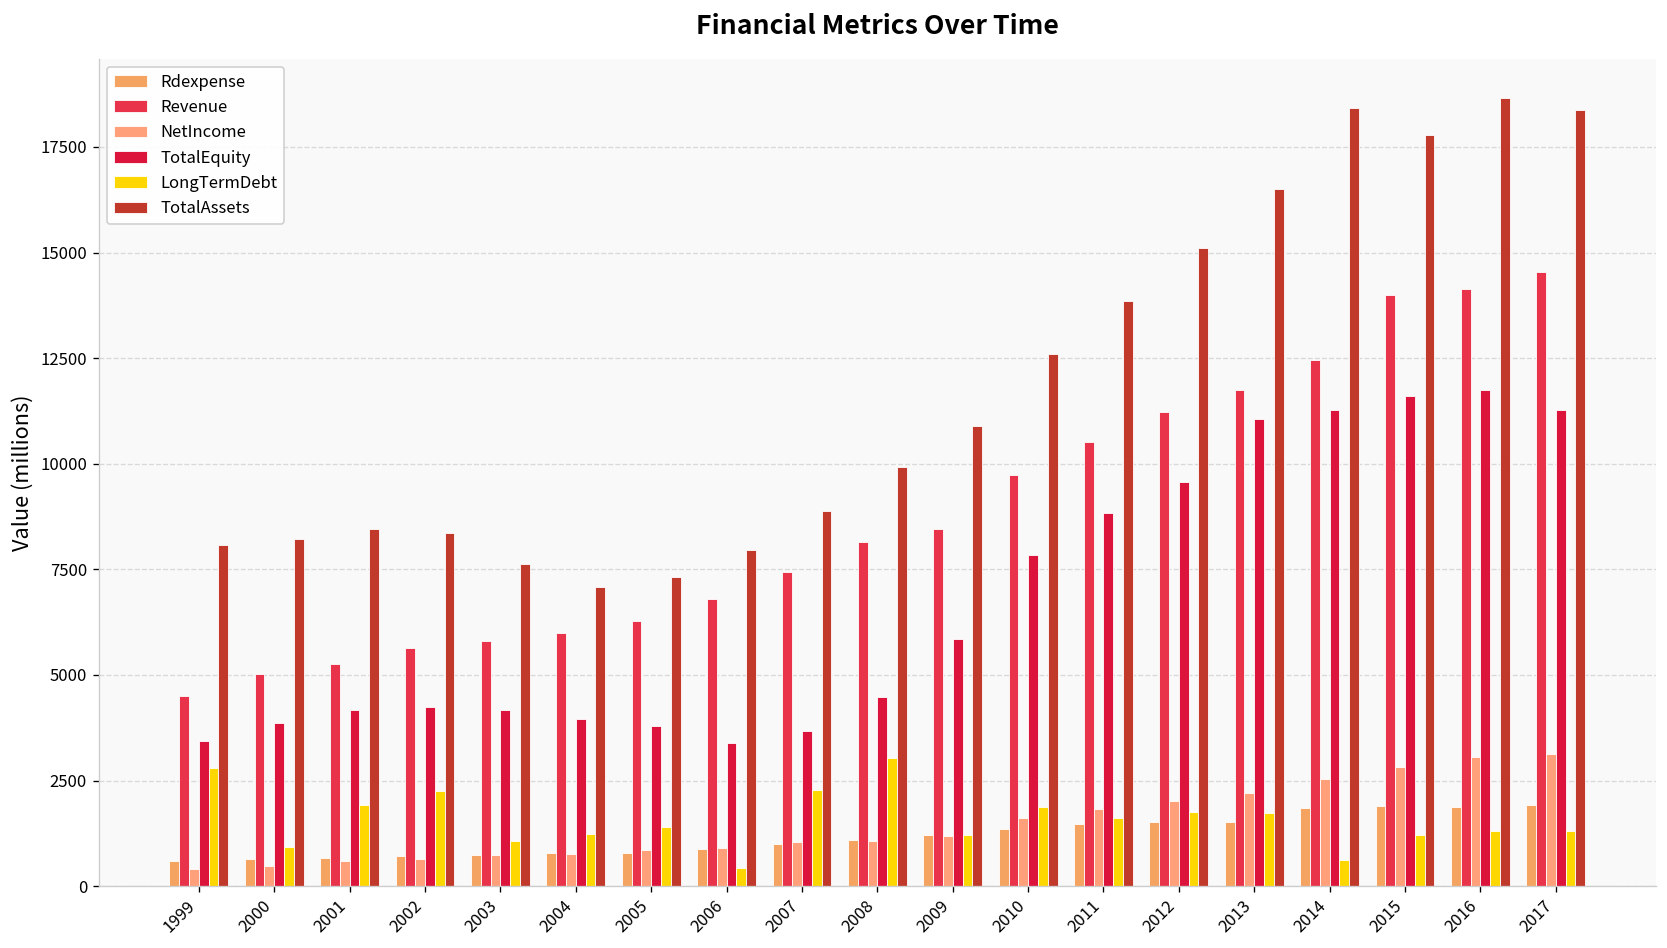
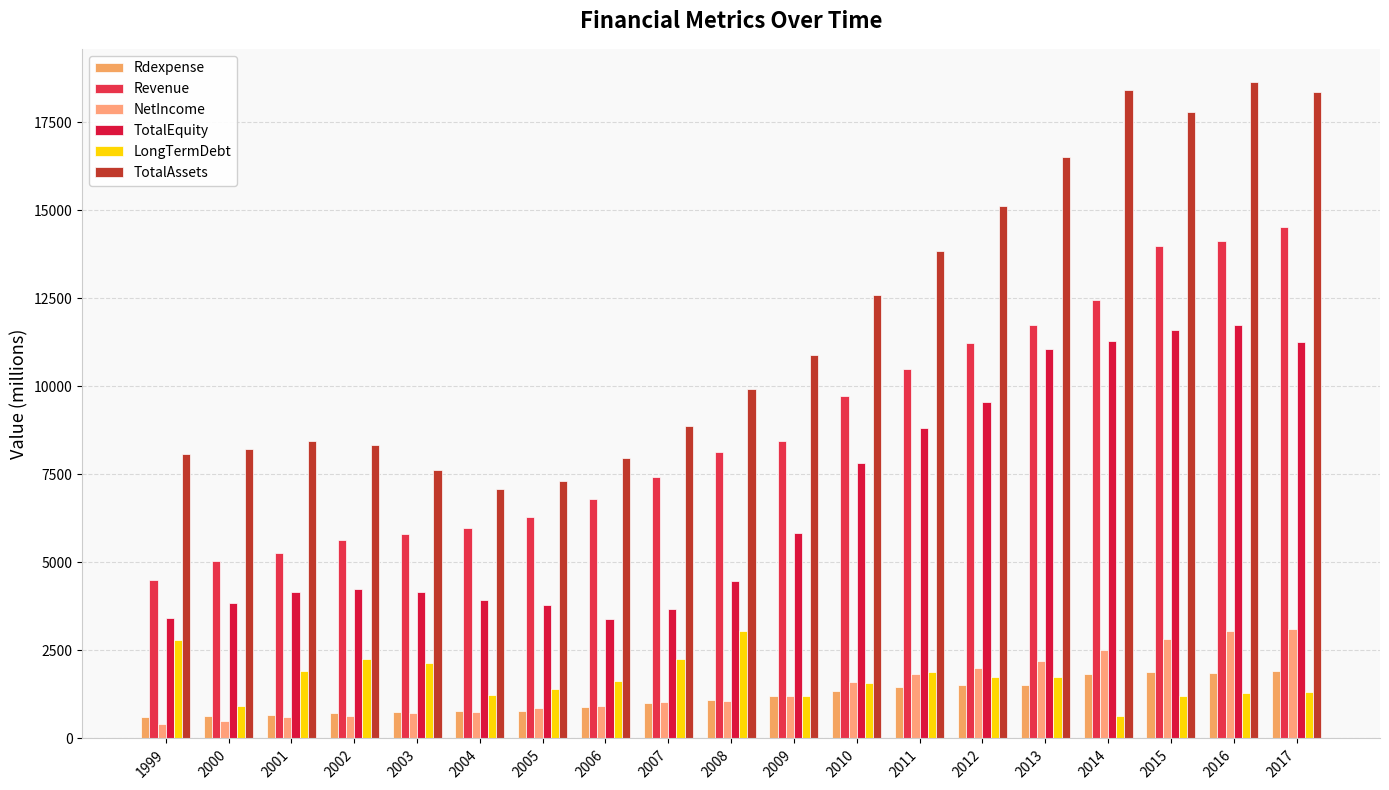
LongTermDebt, 2003: 1100 -> 2100
LongTermDebt, 2006: 400 -> 1600
LongTermDebt, 2010: 1900 -> 1600
LongTermDebt, 2011: 1600 -> 1900
